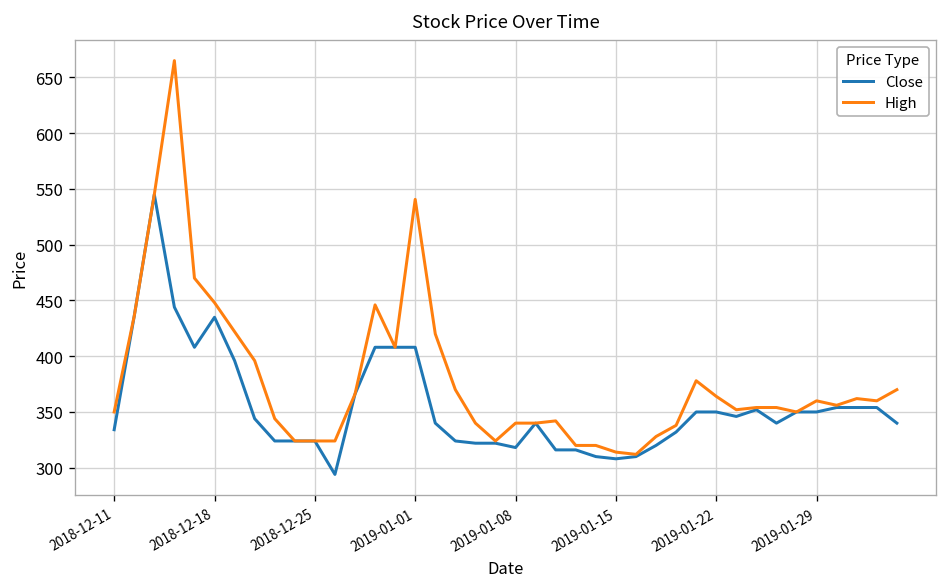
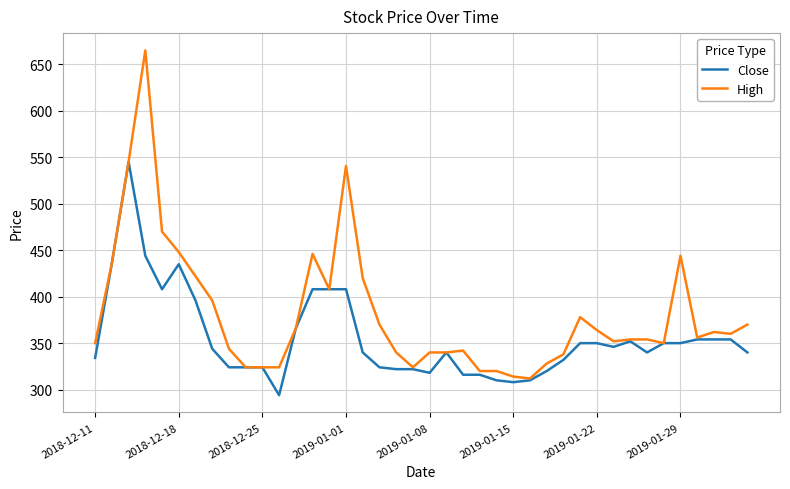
High, 2019-01-29: 360 -> 440
